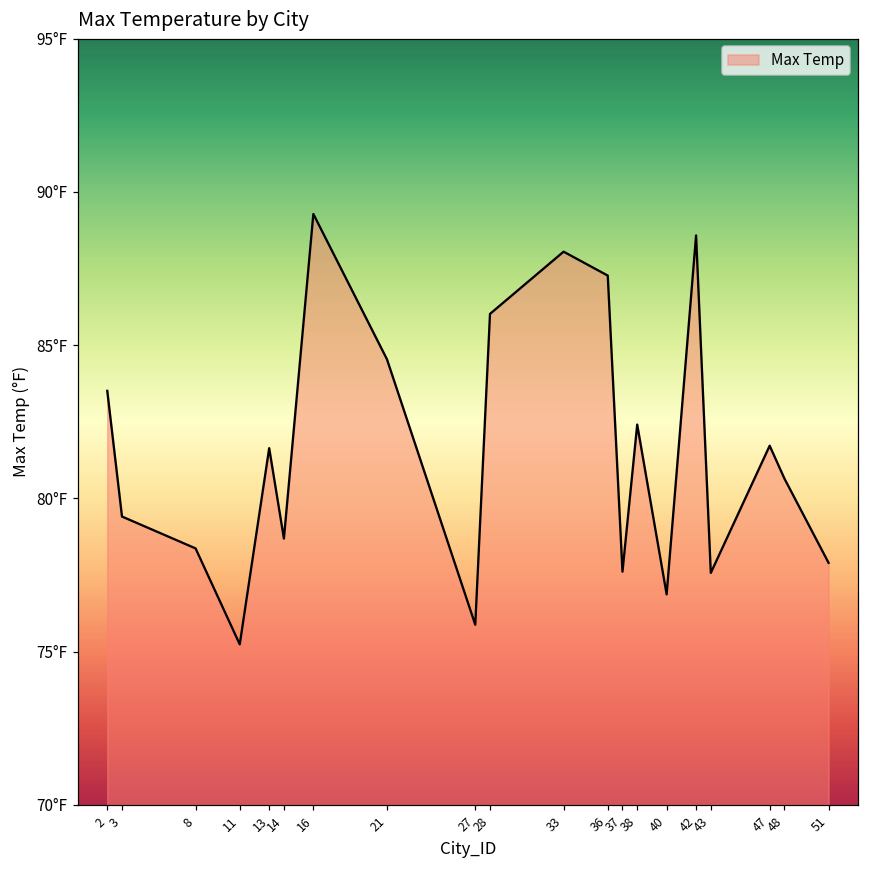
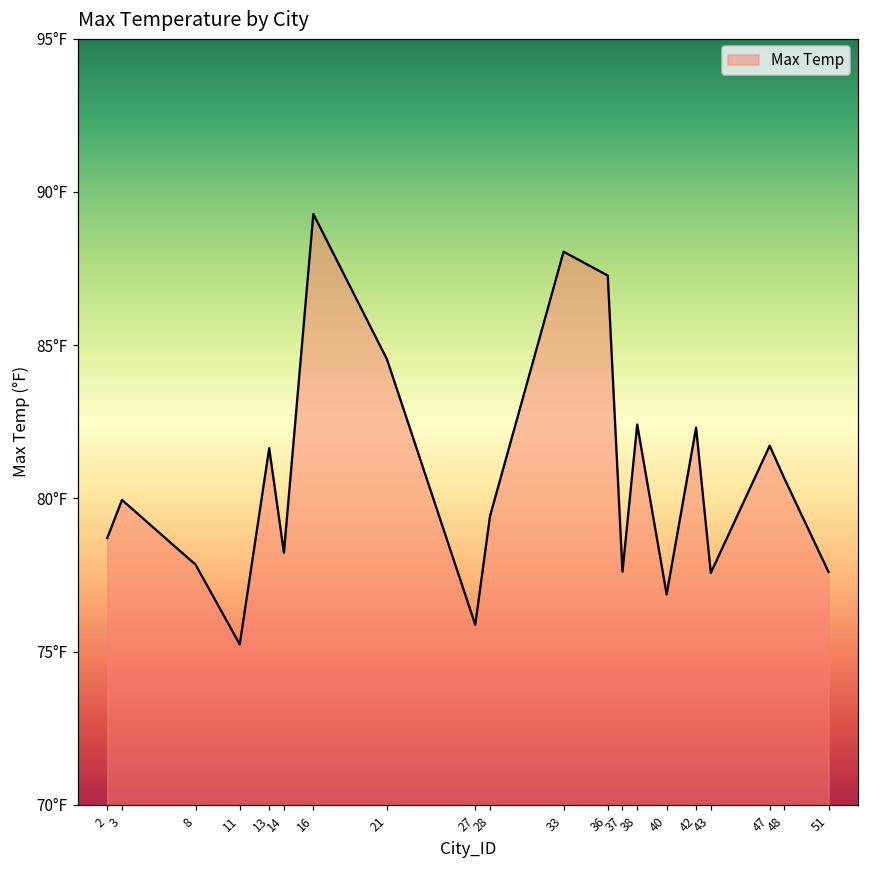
2: 83.5°F -> 78.7°F
3: 79.4°F -> 80.0°F
8: 78.4°F -> 77.8°F
14: 78.7°F -> 78.2°F
28: 86.0°F -> 79.4°F
42: 88.6°F -> 82.3°F
51: 77.9°F -> 77.6°F
